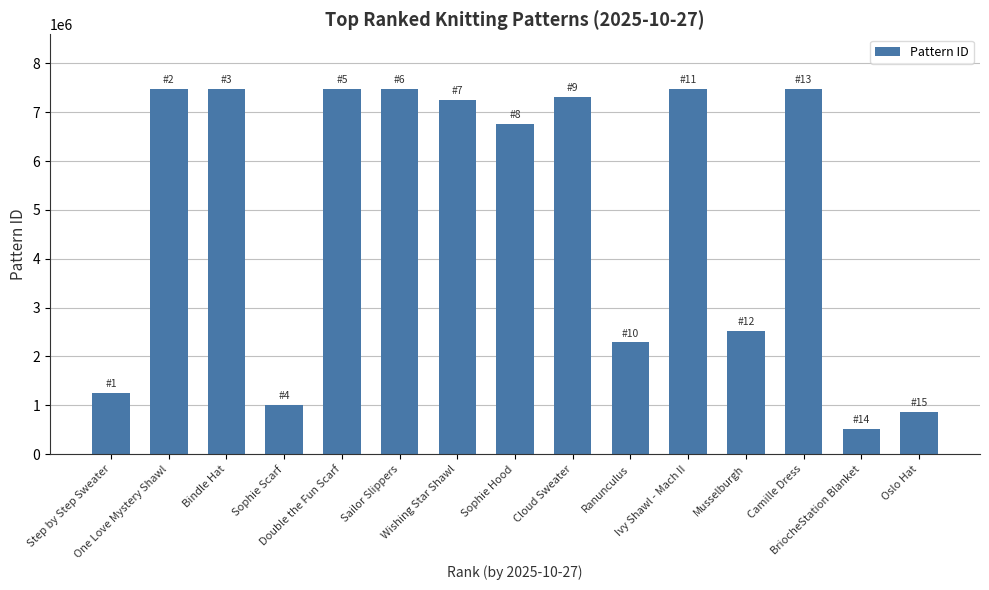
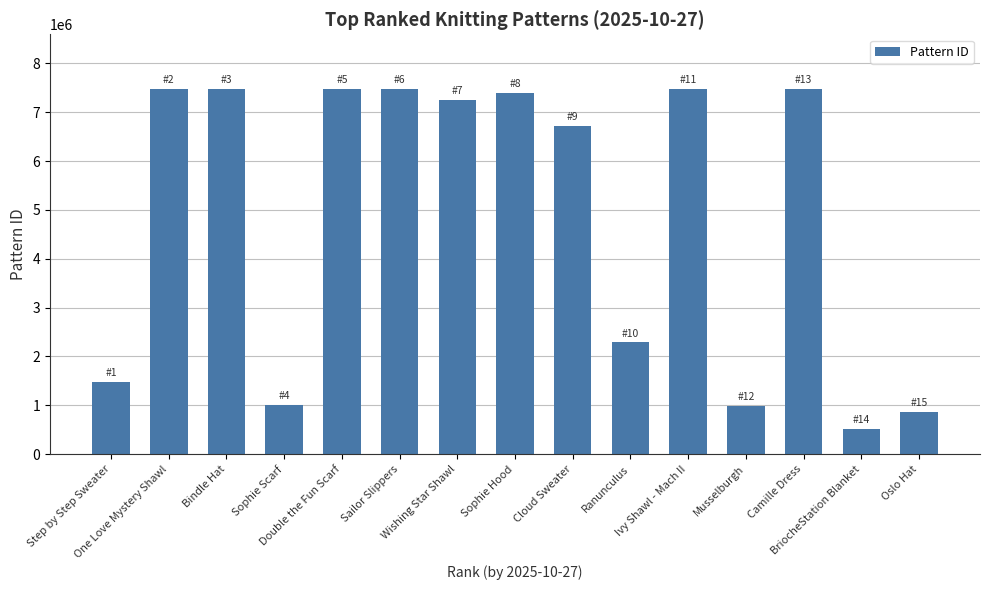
Step by Step Sweater: 1300000 -> 1500000
Sophie Hood: 6800000 -> 7400000
Cloud Sweater: 7300000 -> 6700000
Musselburgh: 2500000 -> 1000000
